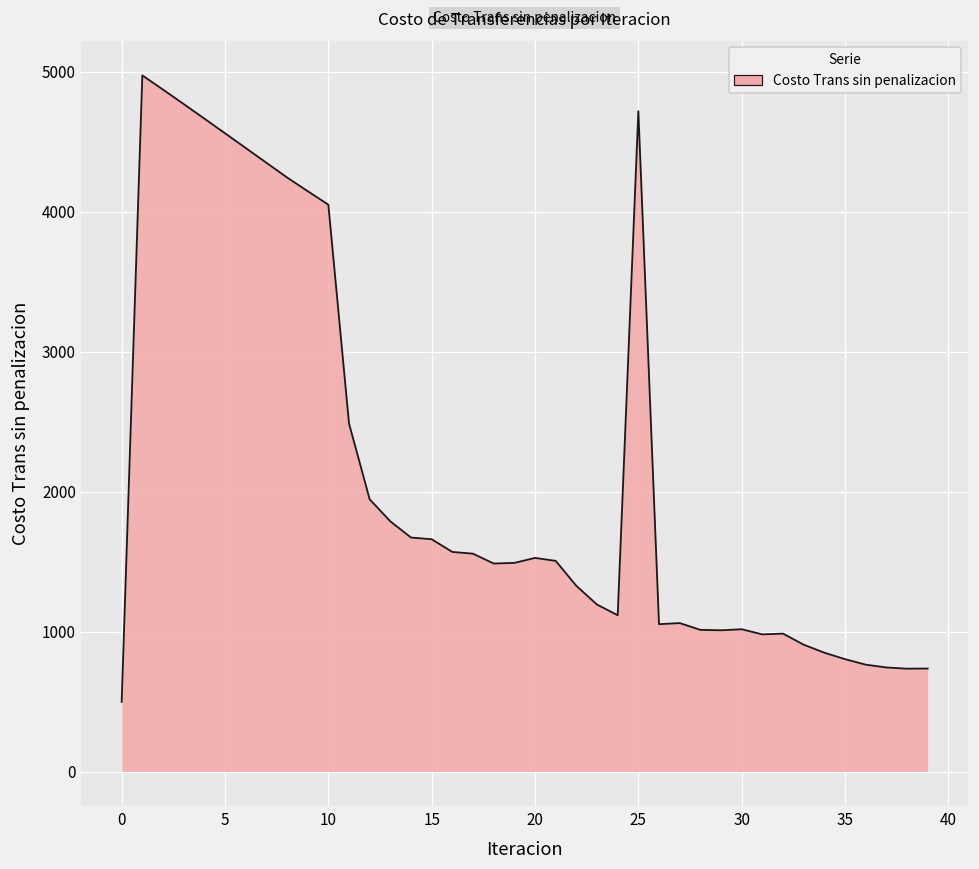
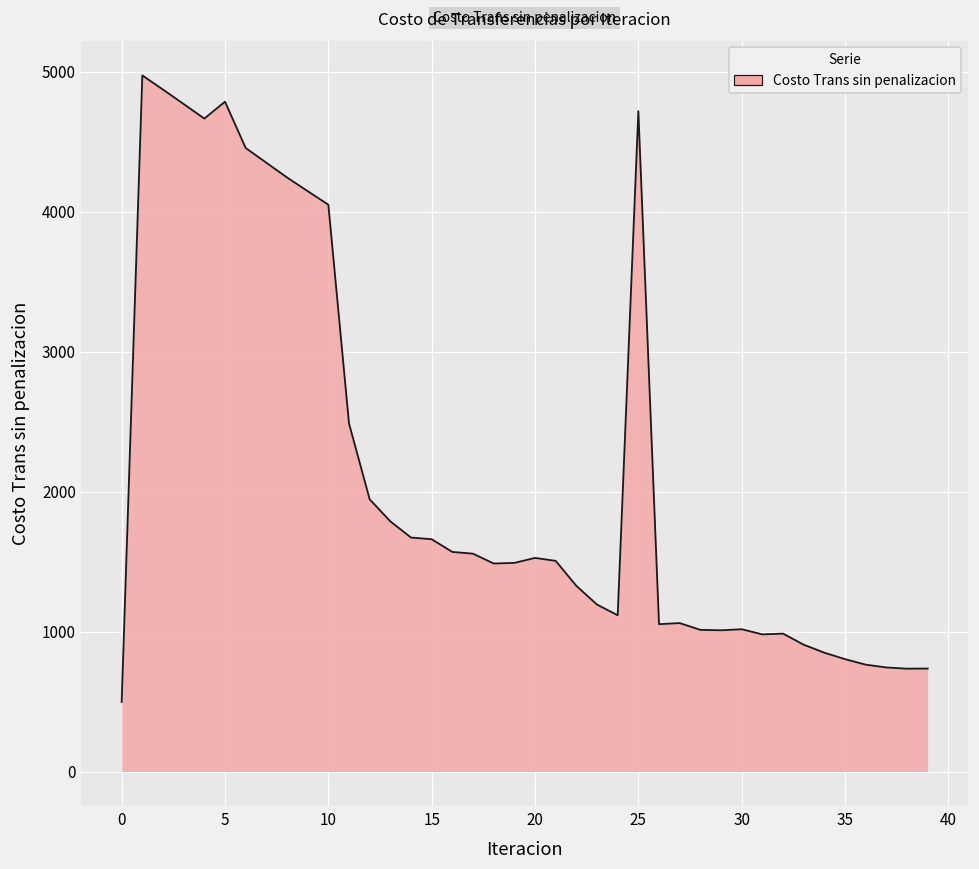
5: 4560 -> 4790
